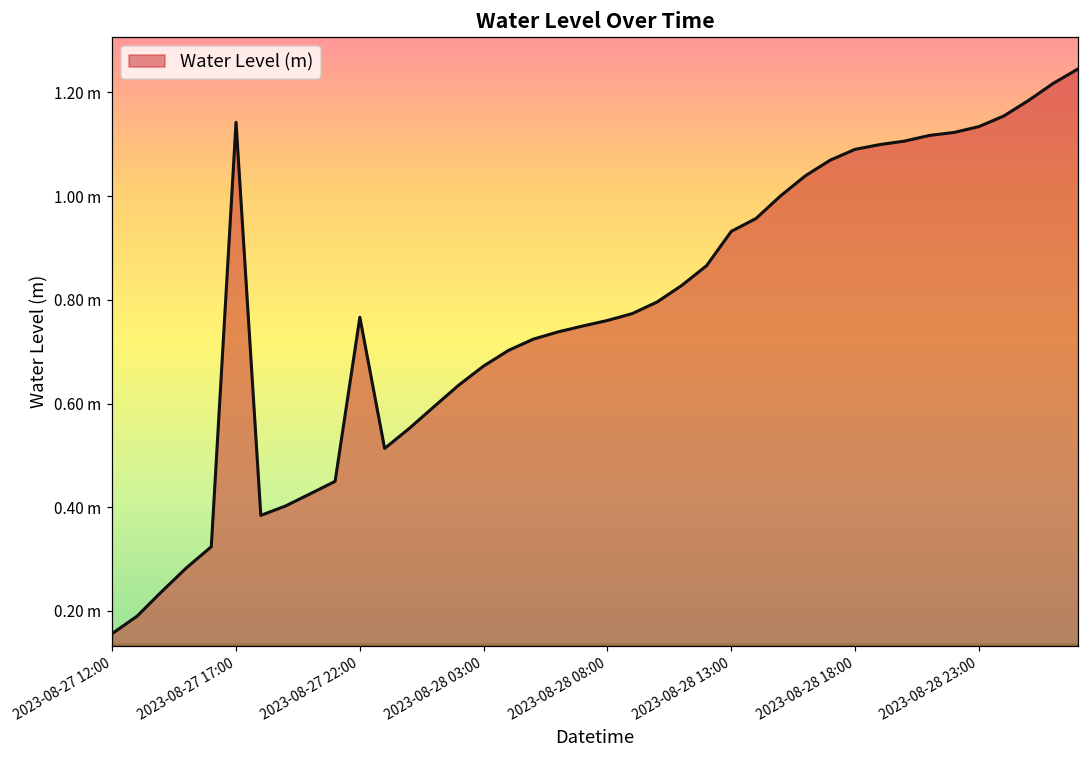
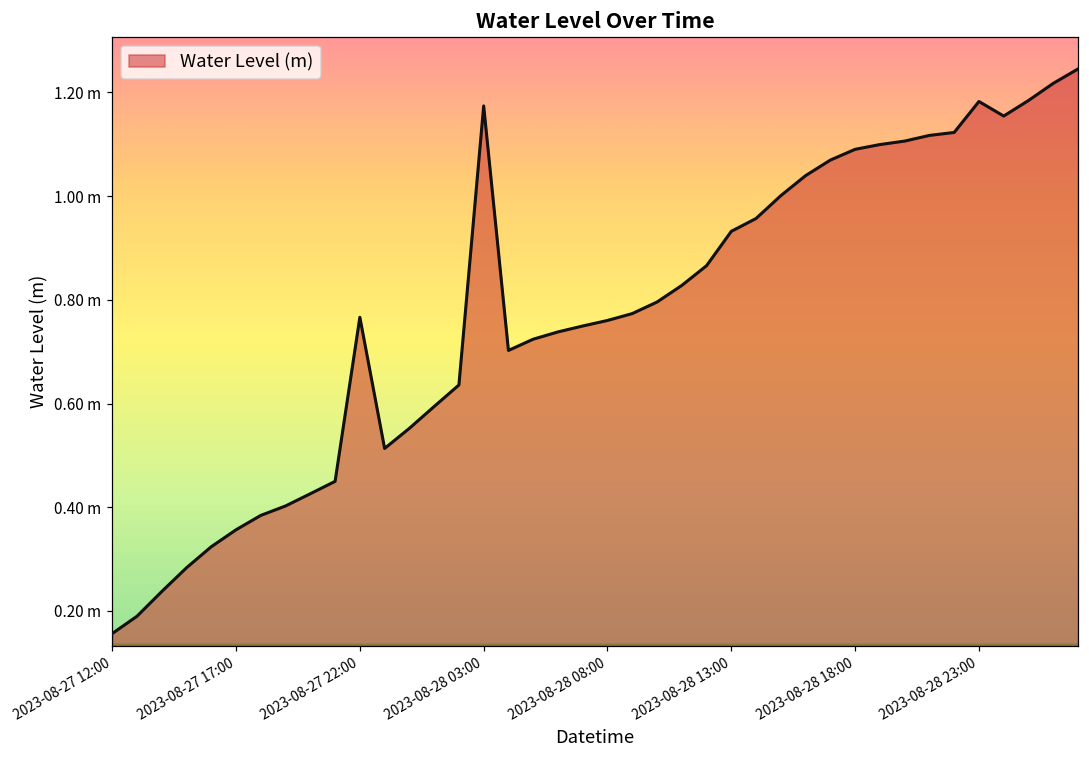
2023-08-27 17:00: 1.14 m -> 0.36 m
2023-08-28 03:00: 0.67 m -> 1.17 m
2023-08-28 23:00: 1.13 m -> 1.18 m
